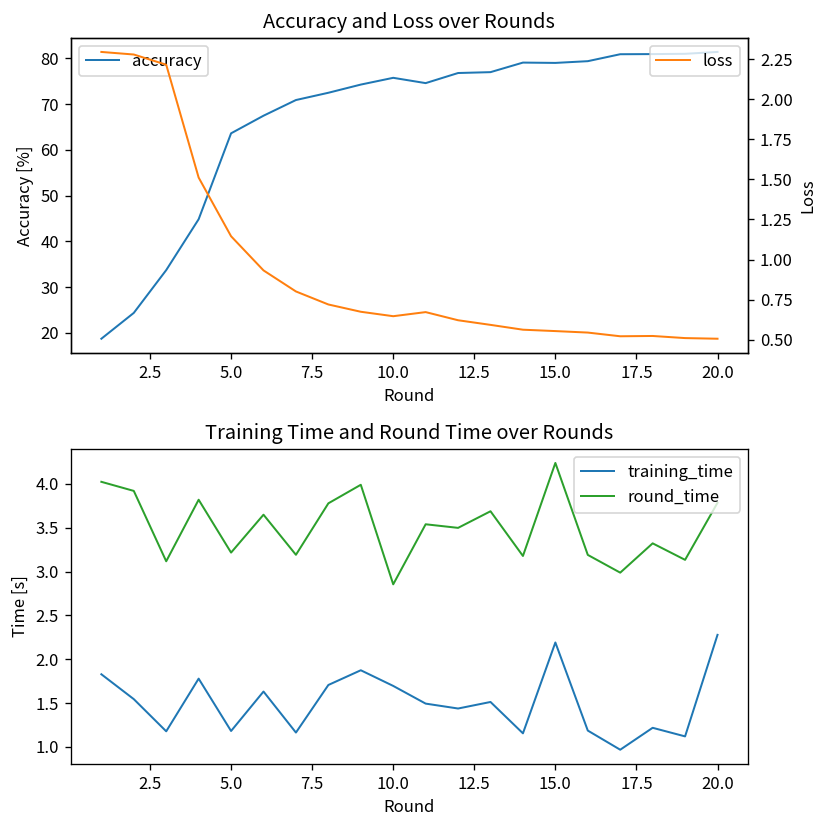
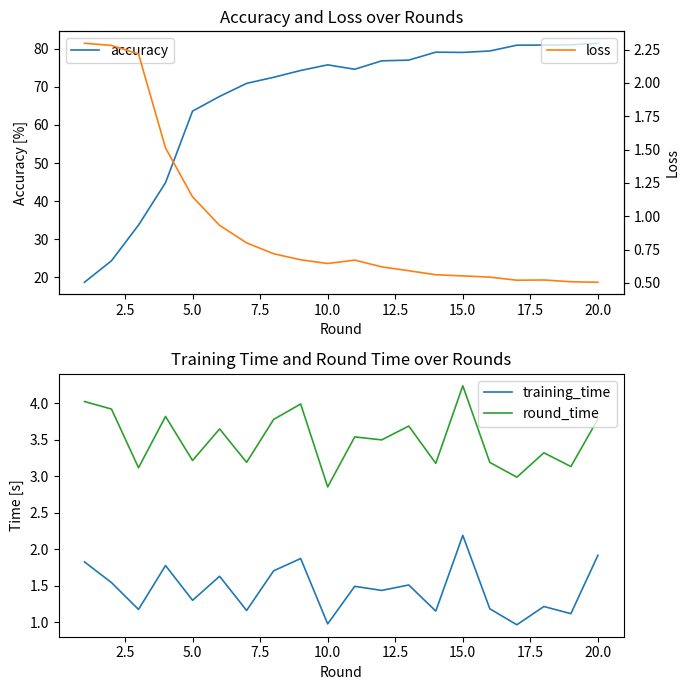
Training Time and Round Time over Rounds, training_time, 5.0: 1.2 -> 1.3
Training Time and Round Time over Rounds, training_time, 10.0: 1.7 -> 1.0
Training Time and Round Time over Rounds, training_time, 20.0: 2.3 -> 1.9
